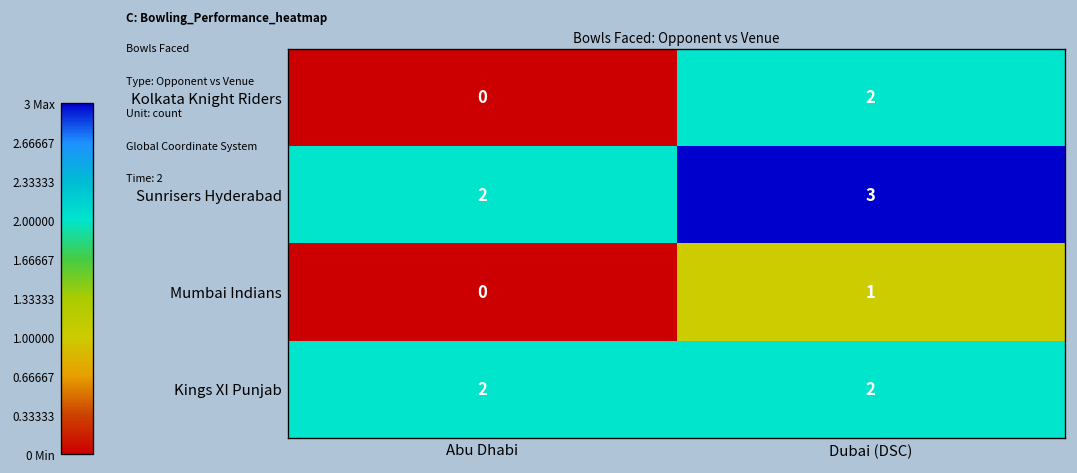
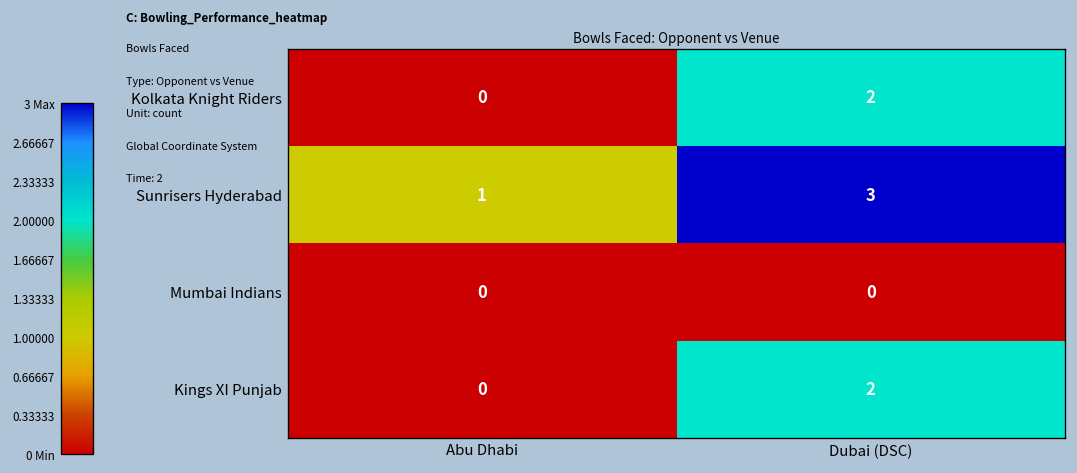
Sunrisers Hyderabad, Abu Dhabi: 2 -> 1
Mumbai Indians, Dubai (DSC): 1 -> 0
Kings XI Punjab, Abu Dhabi: 2 -> 0
